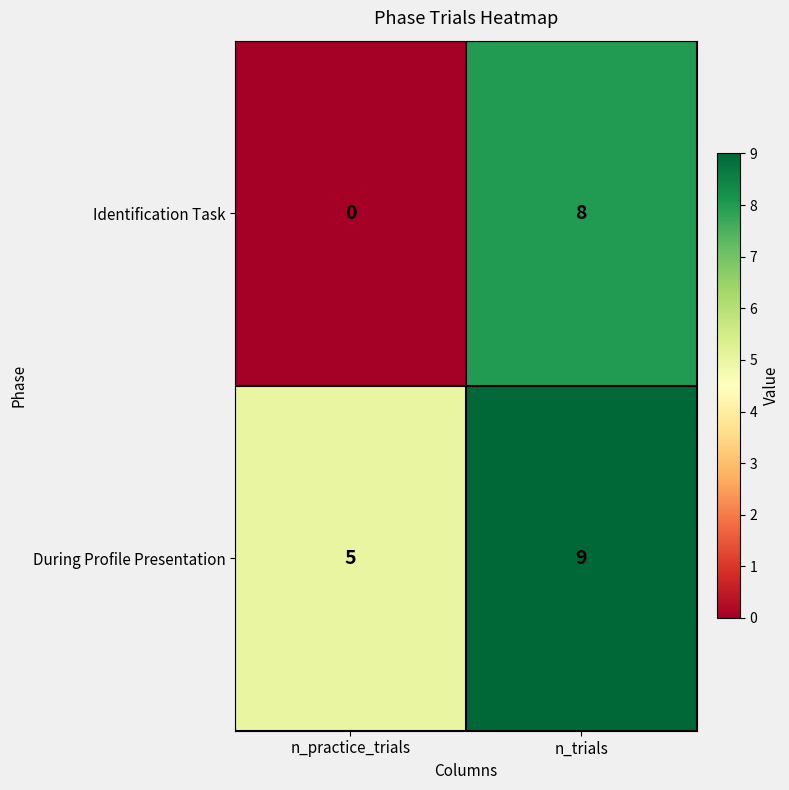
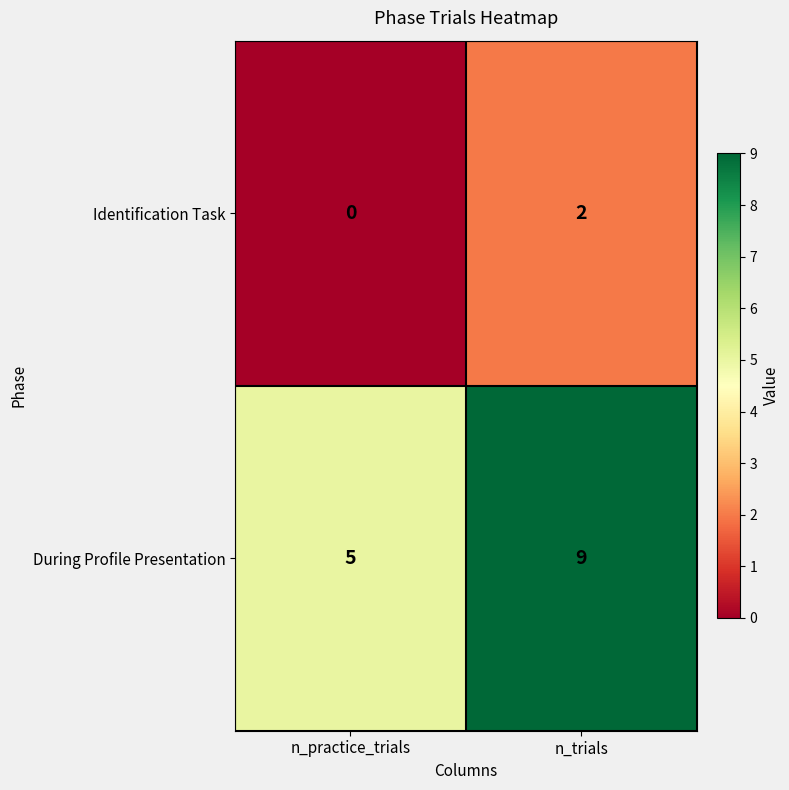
Identification Task, n_trials: 8 -> 2
